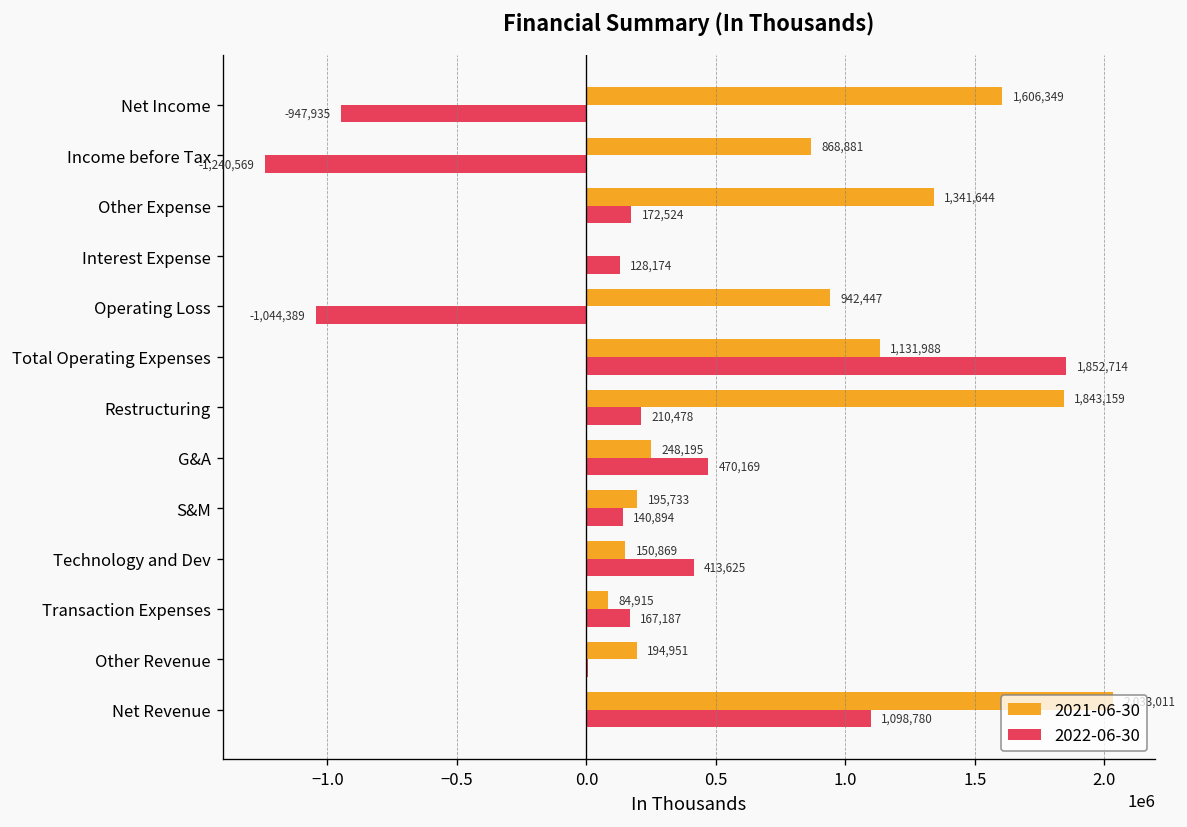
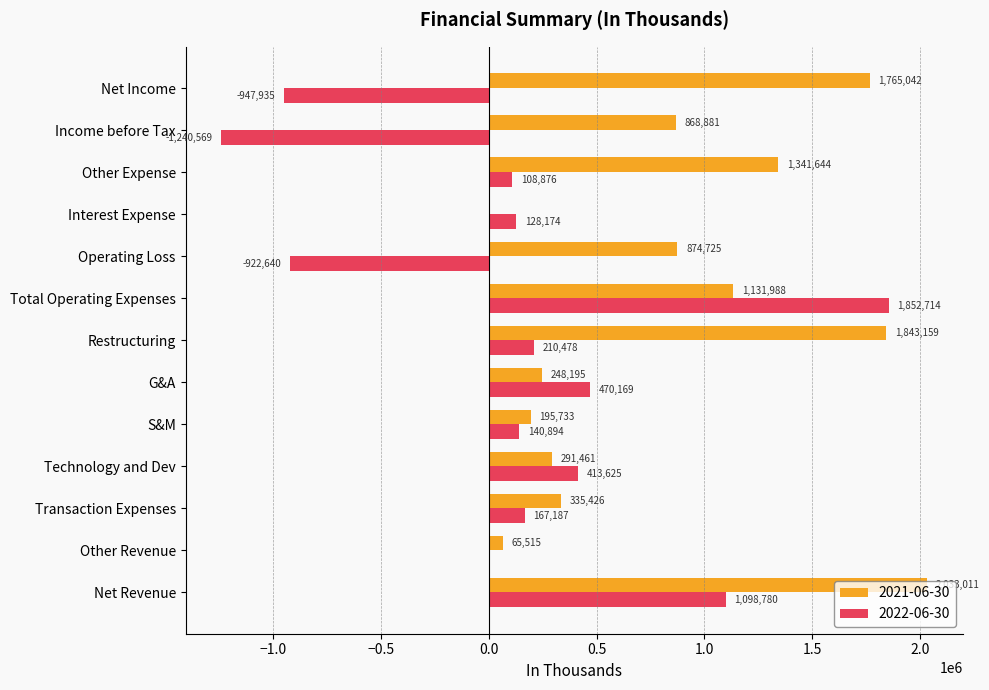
2021-06-30, Net Income: 1,606,349 -> 1,765,042
2022-06-30, Other Expense: 172,524 -> 108,876
2021-06-30, Operating Loss: 942,447 -> 874,725
2022-06-30, Operating Loss: -1,044,389 -> -922,640
2021-06-30, Technology and Dev: 150,869 -> 291,461
2021-06-30, Transaction Expenses: 84,915 -> 335,426
2021-06-30, Other Revenue: 194,951 -> 65,515
